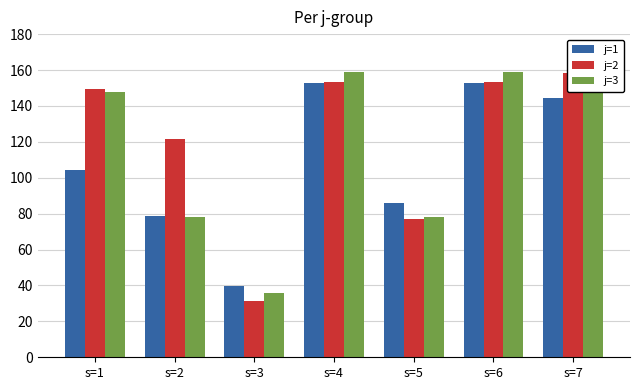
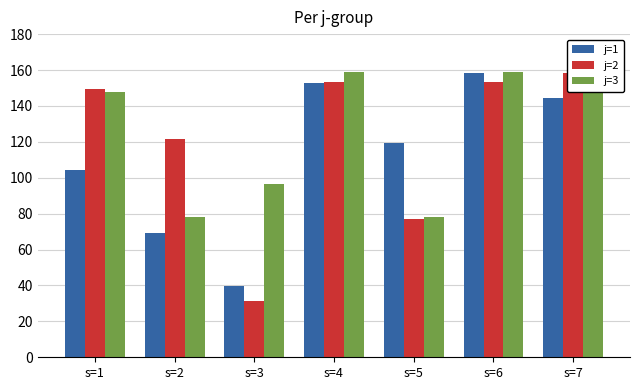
j=1, s=2: 79 -> 69
j=3, s=3: 36 -> 97
j=1, s=5: 86 -> 119
j=1, s=6: 153 -> 158
